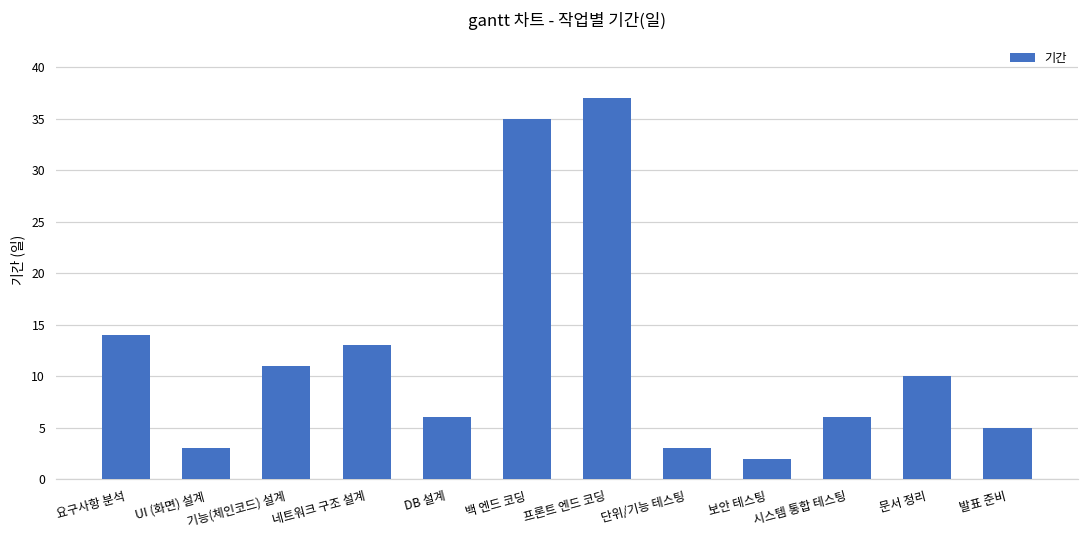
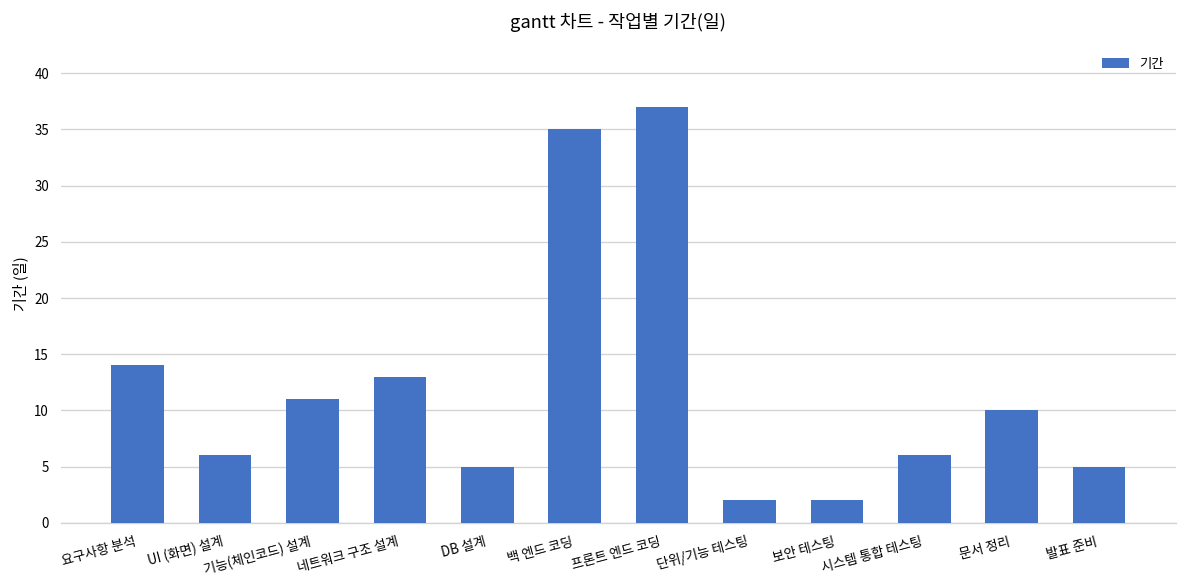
UI (화면) 설계: 3 -> 6
DB 설계: 6 -> 5
단위/기능 테스팅: 3 -> 2
